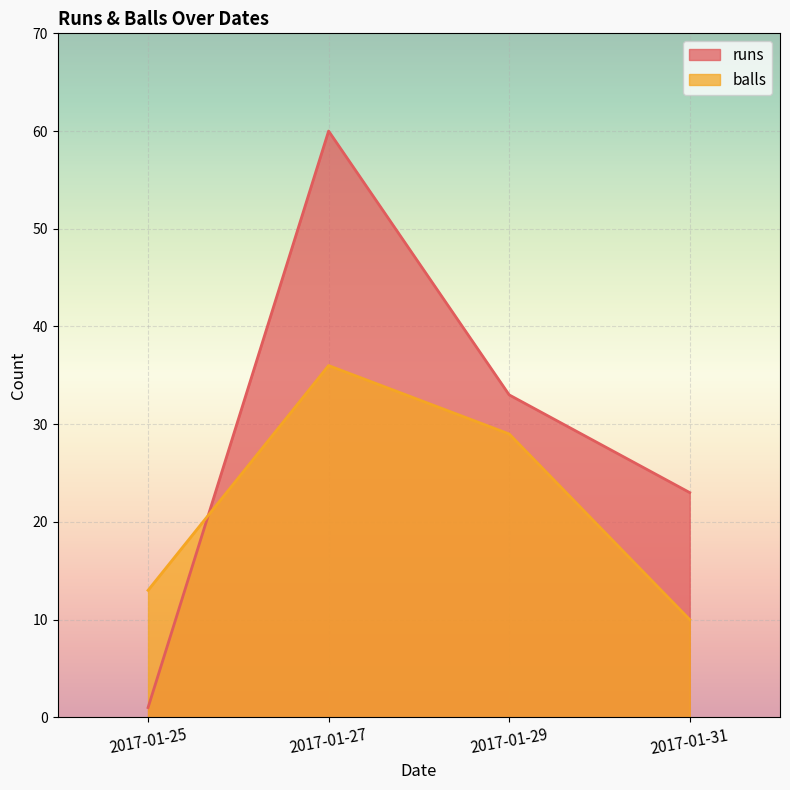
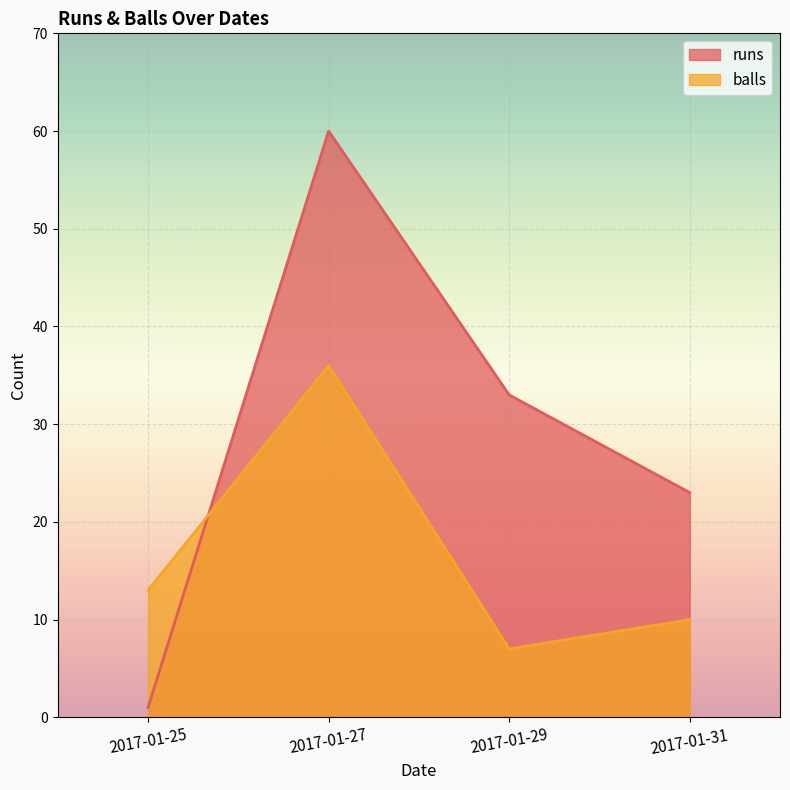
balls, 2017-01-29: 29 -> 7
